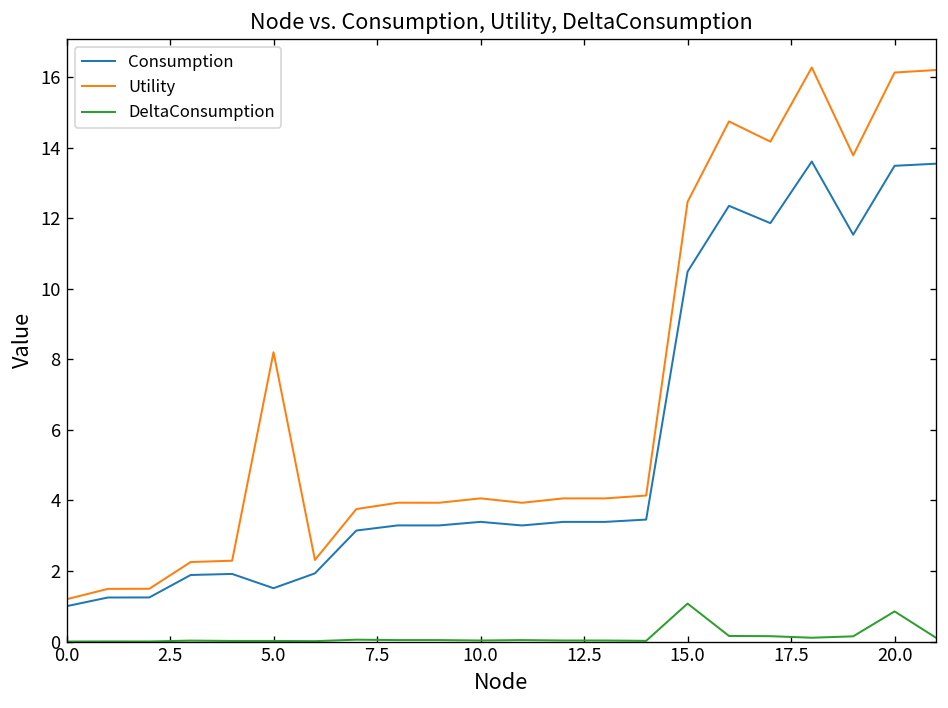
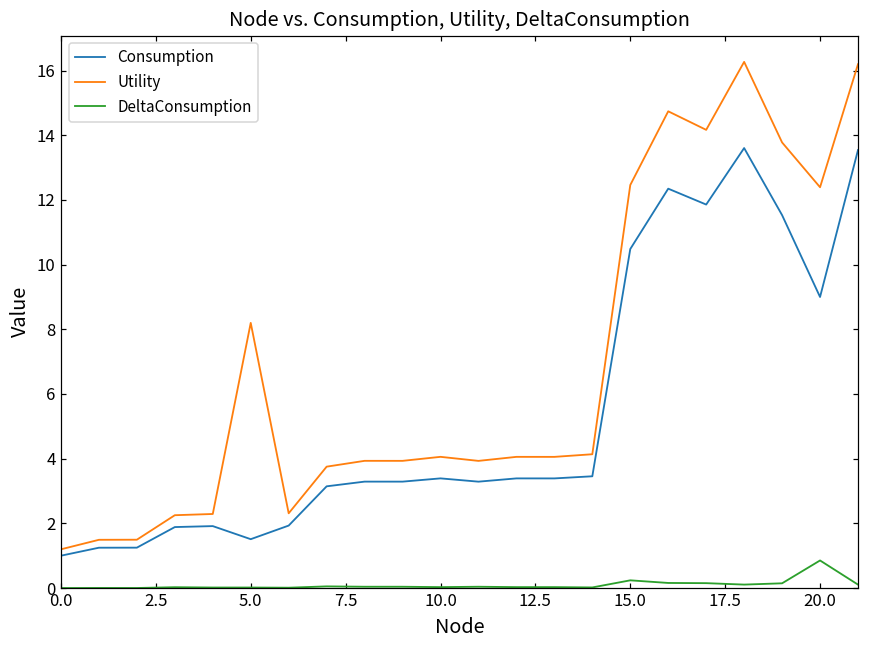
DeltaConsumption, 15.0: 1.1 -> 0.2
Consumption, 20.0: 13.5 -> 9.0
Utility, 20.0: 16.1 -> 12.4
